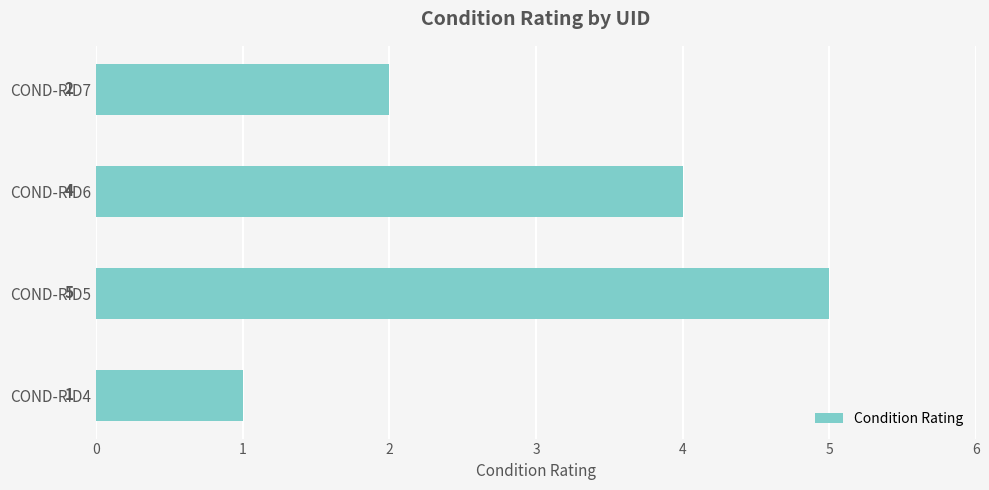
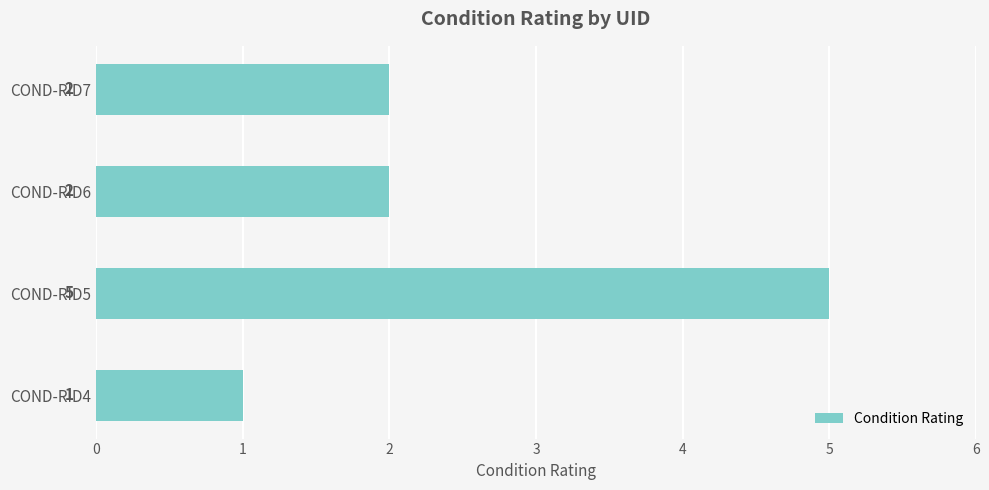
COND-RID6: 4 -> 2
